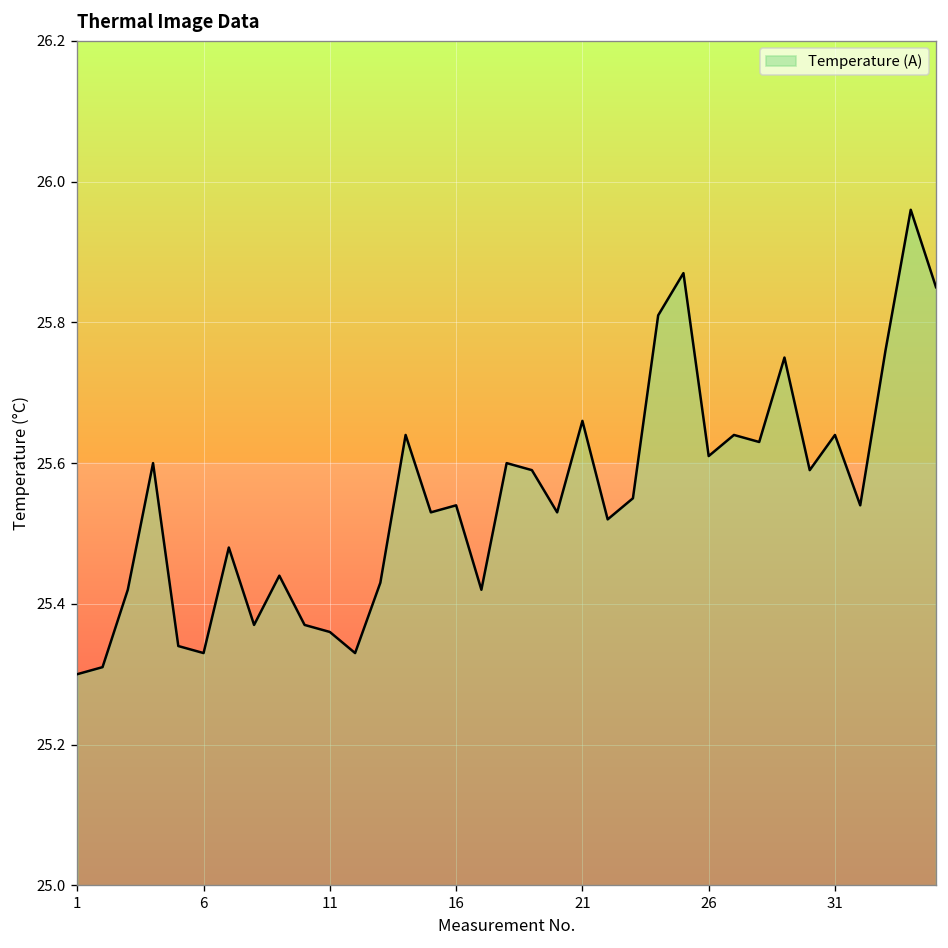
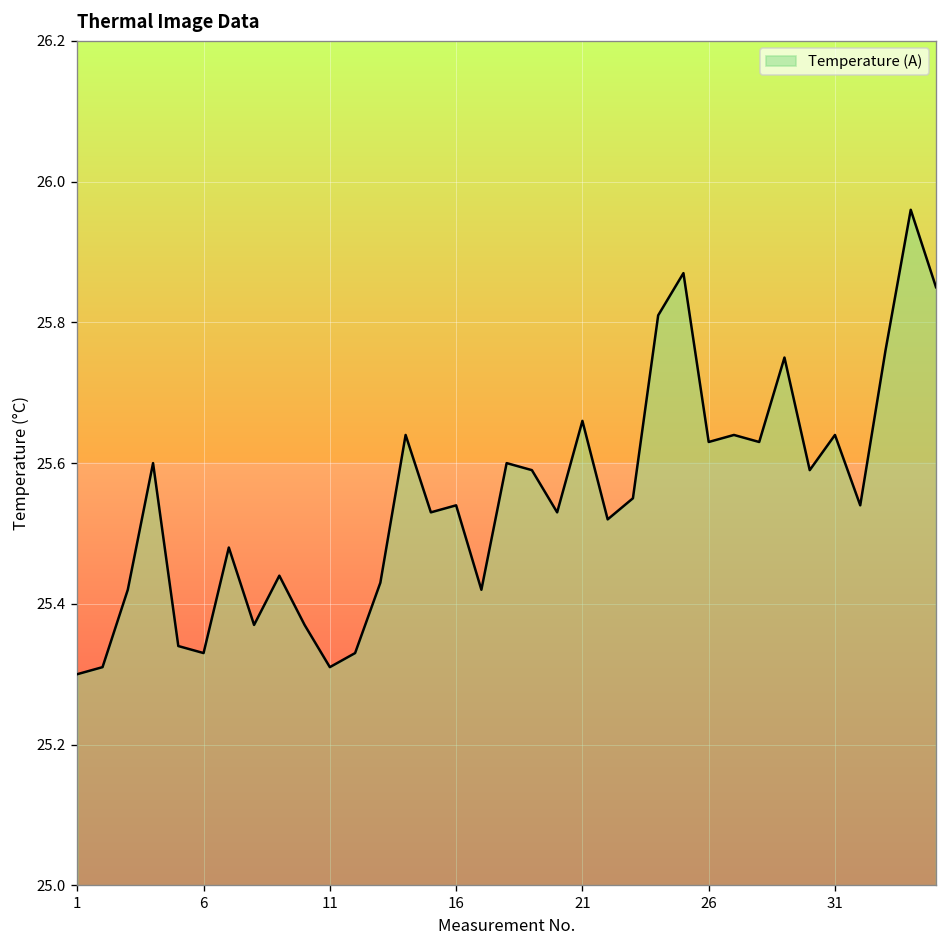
11: 25.36 -> 25.31
26: 25.61 -> 25.63
